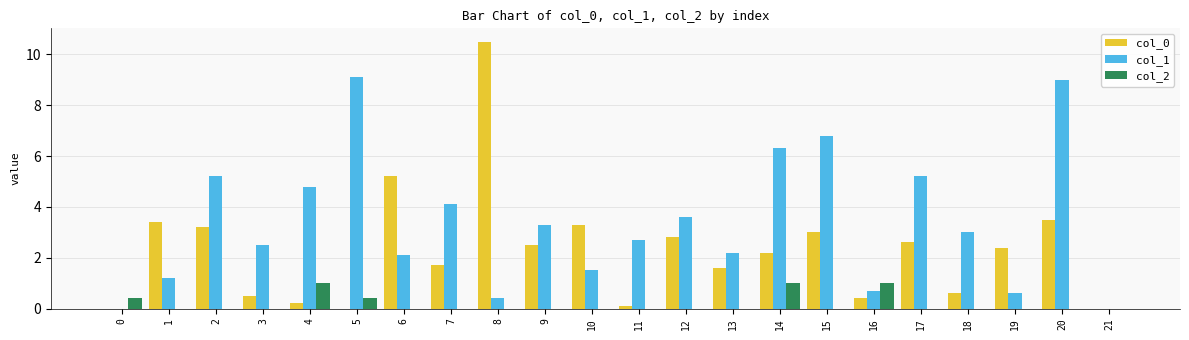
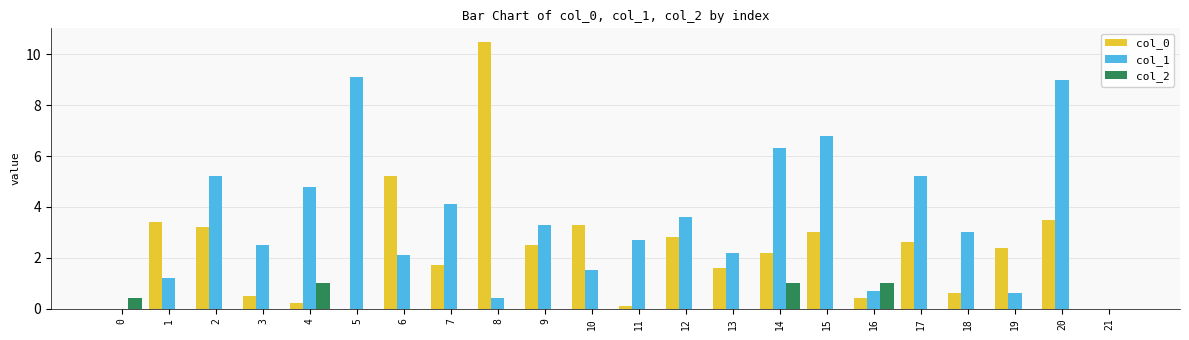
col_2, 5: 0.4 -> 0.0
